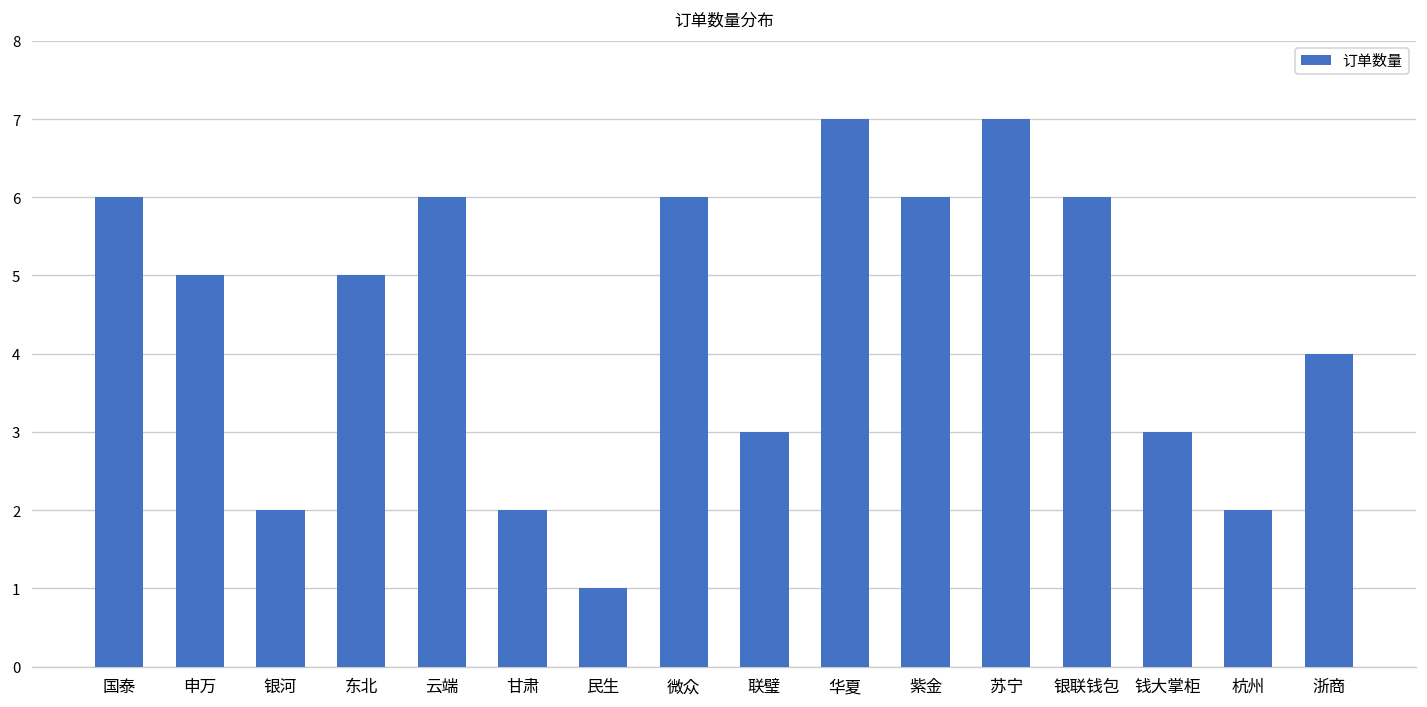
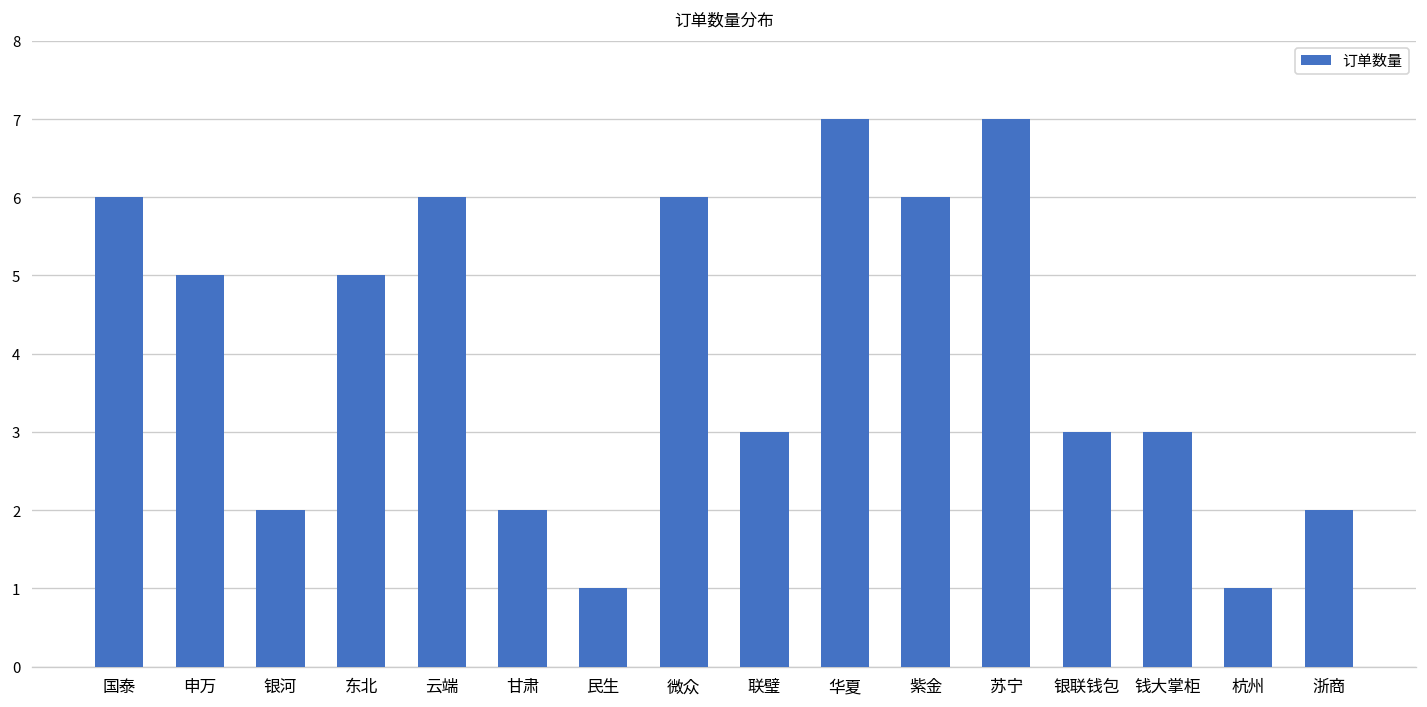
银联钱包: 6 -> 3
杭州: 2 -> 1
浙商: 4 -> 2
